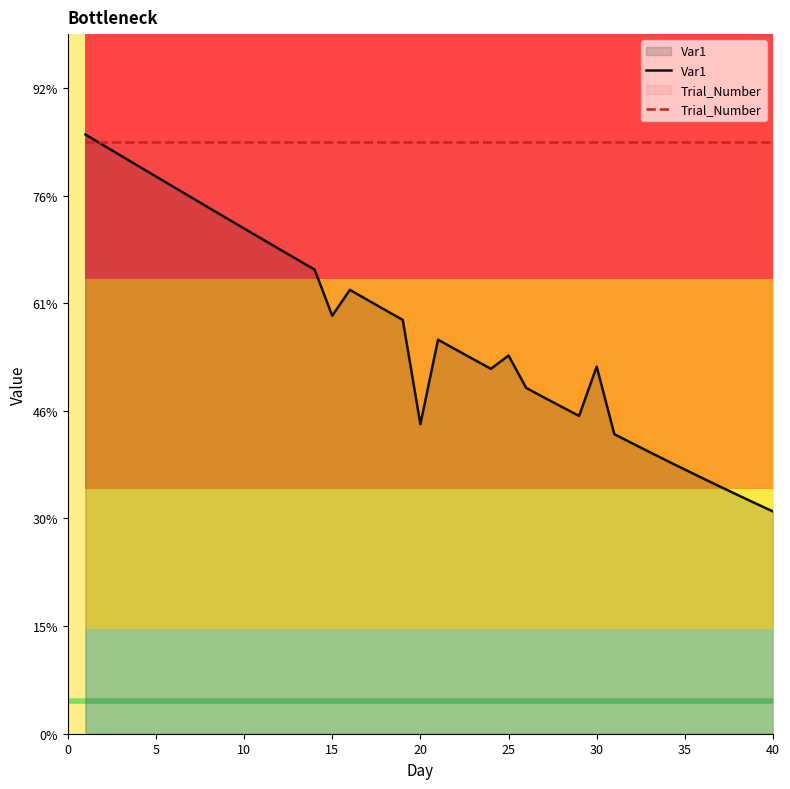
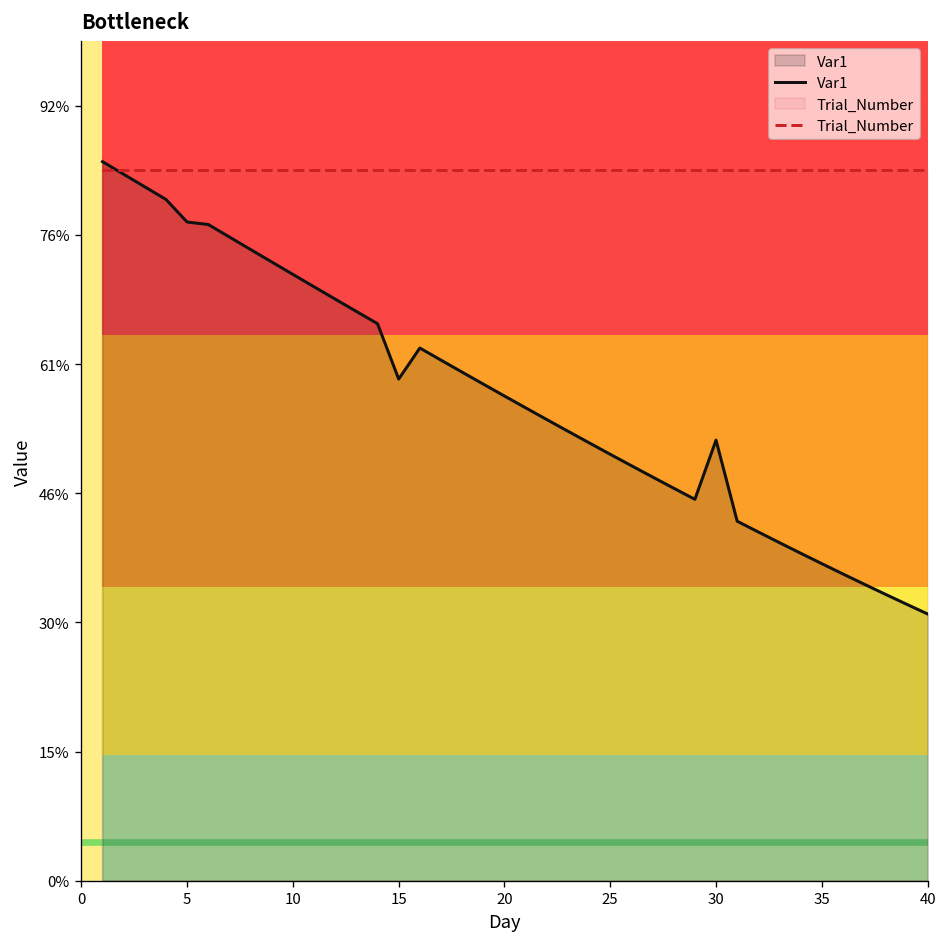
Var1, 5: 79% -> 78%
Var1, 20: 44% -> 58%
Var1, 25: 54% -> 51%
